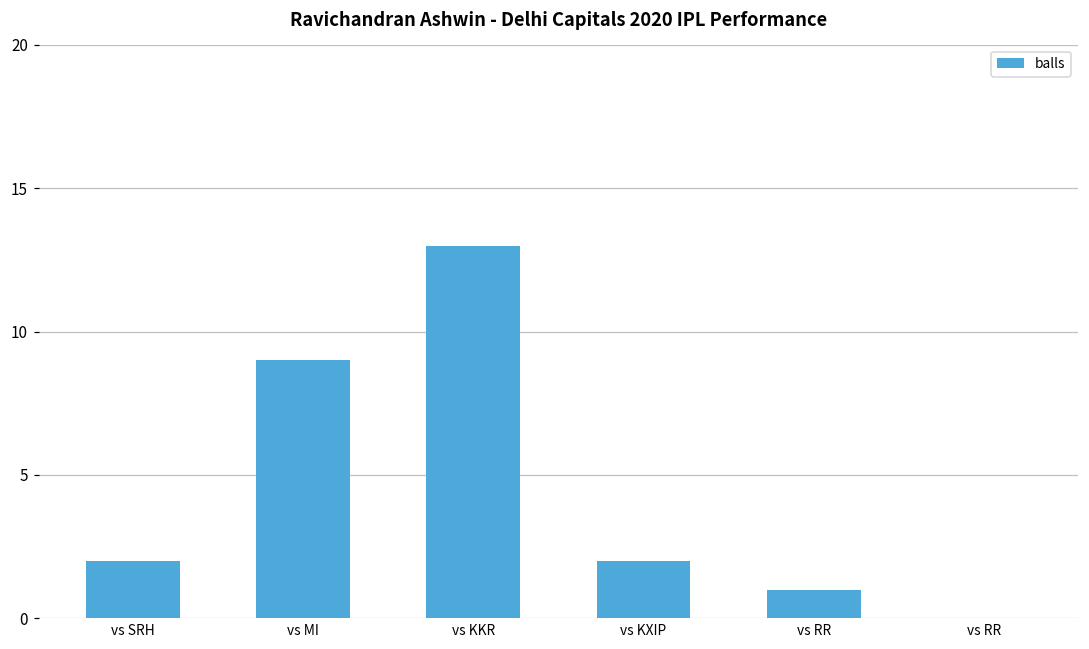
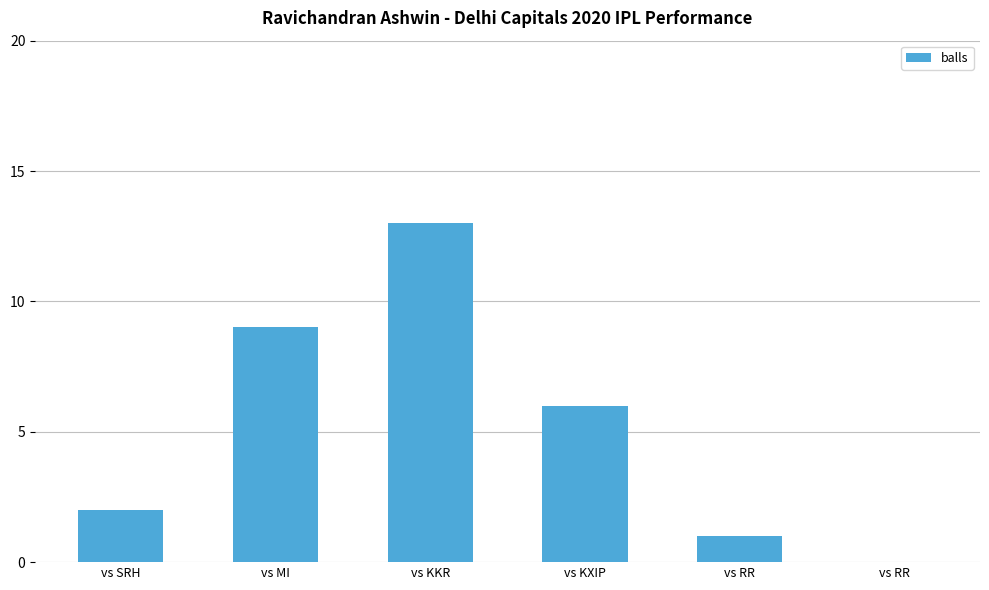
vs KXIP: 2 -> 6
